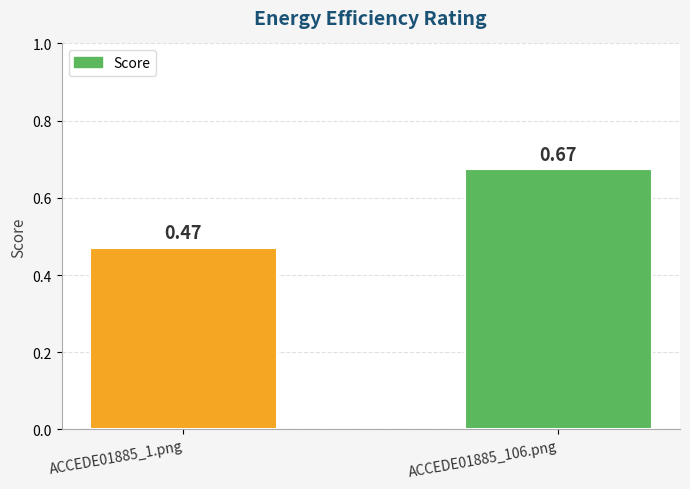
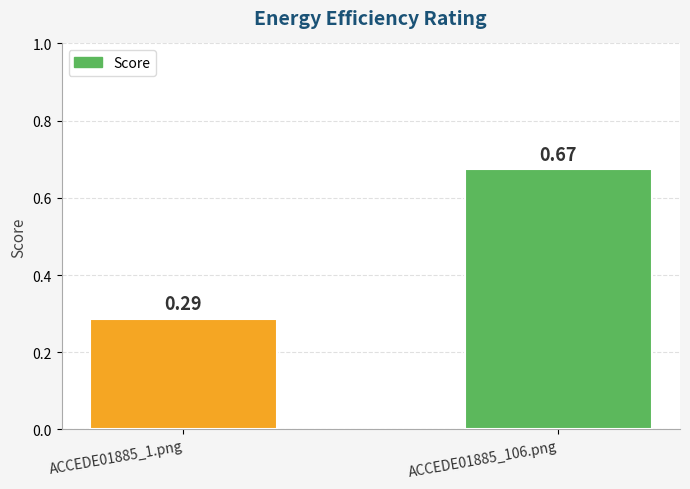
ACCEDE01885_1.png: 0.47 -> 0.29
